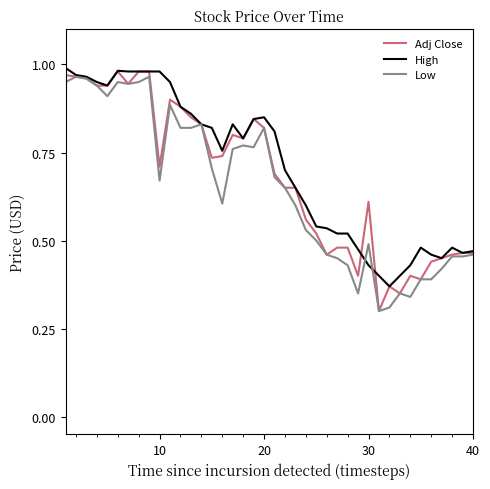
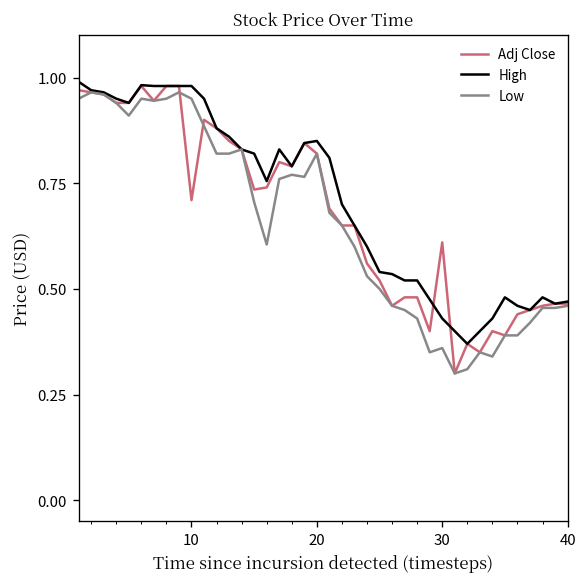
Low, 10: 0.67 -> 0.95
Low, 30: 0.49 -> 0.36
